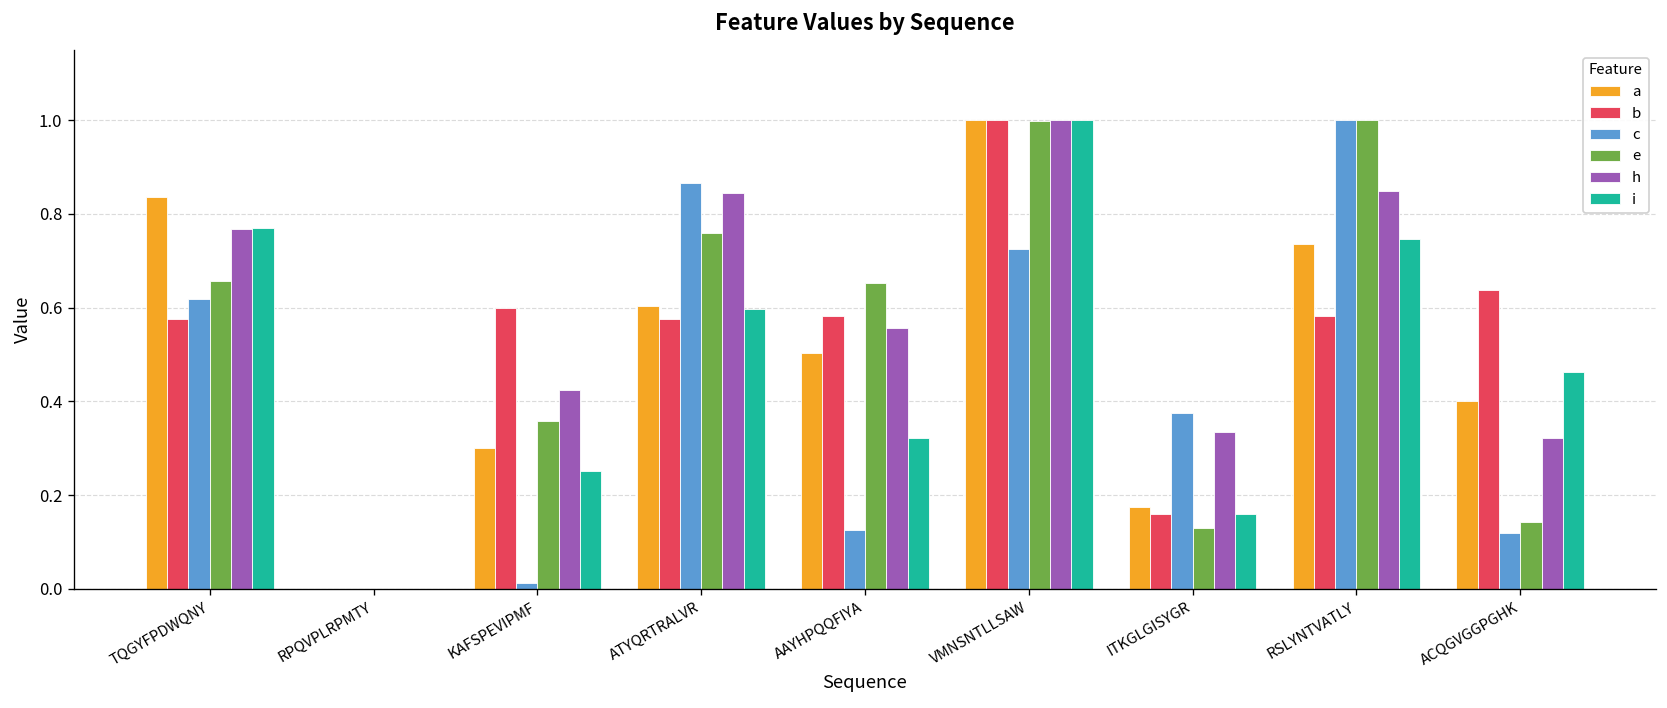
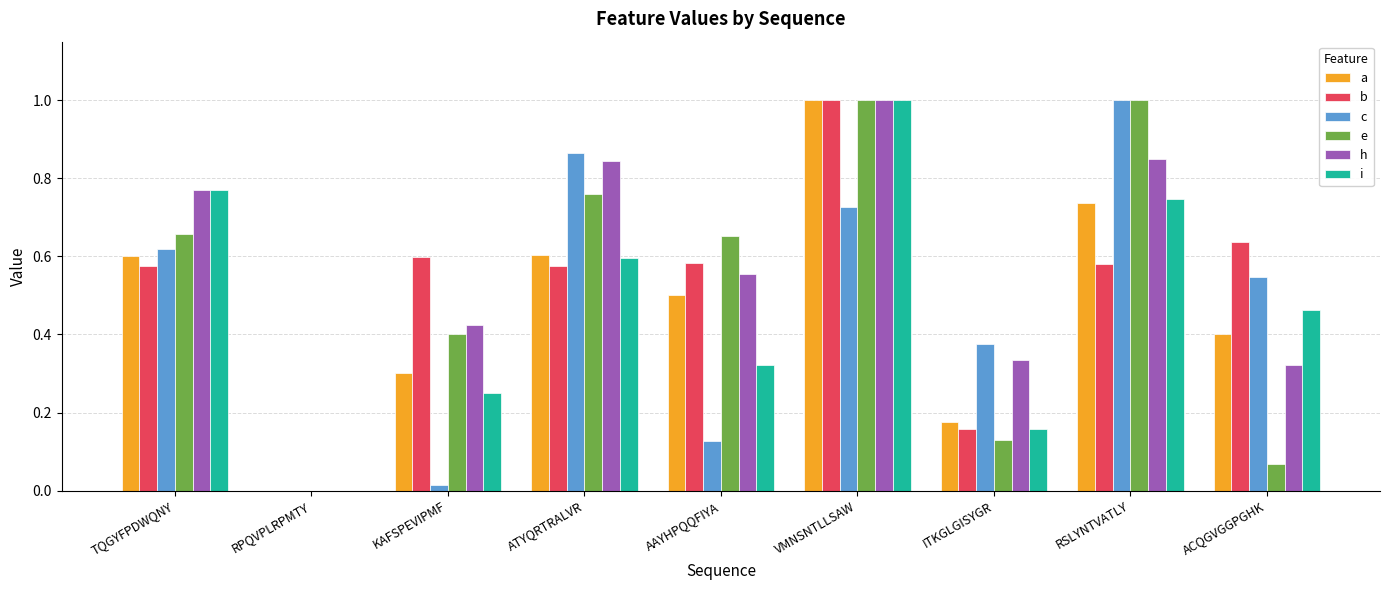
a, TQGYFPDWQNY: 0.84 -> 0.60
e, KAFSPEVIPMF: 0.36 -> 0.40
c, ACQGVGGPGHK: 0.12 -> 0.55
e, ACQGVGGPGHK: 0.14 -> 0.07
